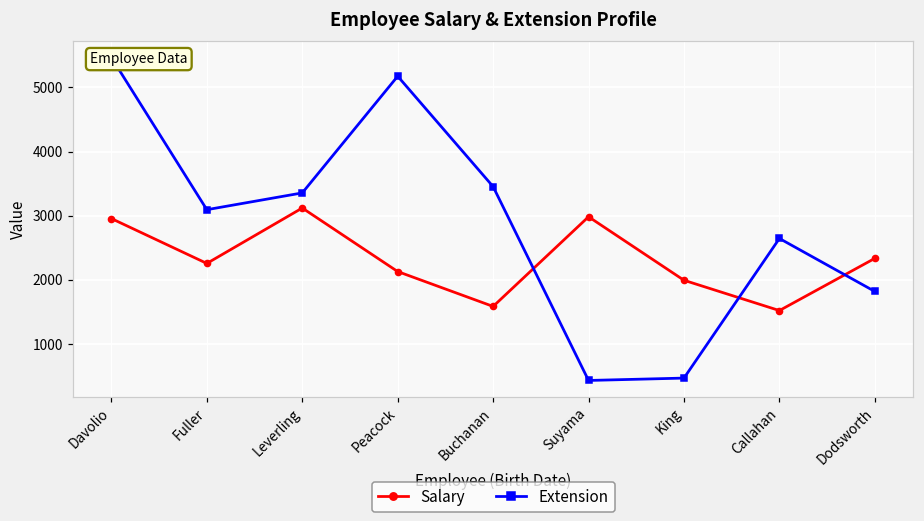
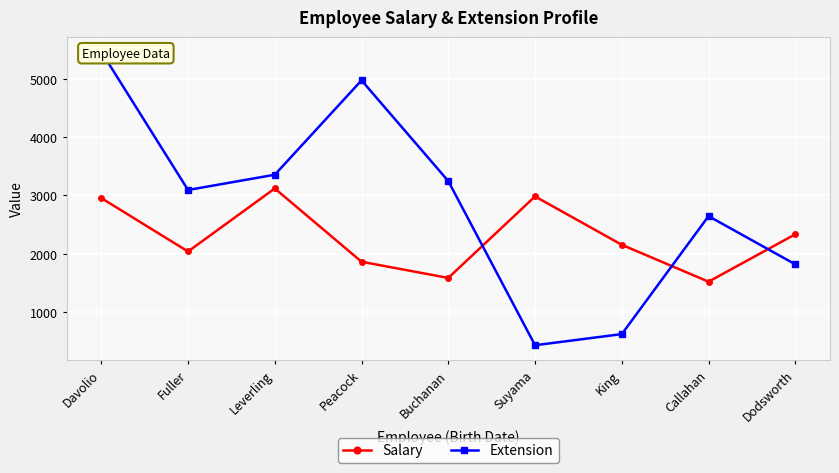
Salary, Fuller: 2300 -> 2000
Salary, Peacock: 2100 -> 1900
Extension, Peacock: 5200 -> 5000
Extension, Buchanan: 3500 -> 3200
Salary, King: 2000 -> 2200
Extension, King: 500 -> 600
